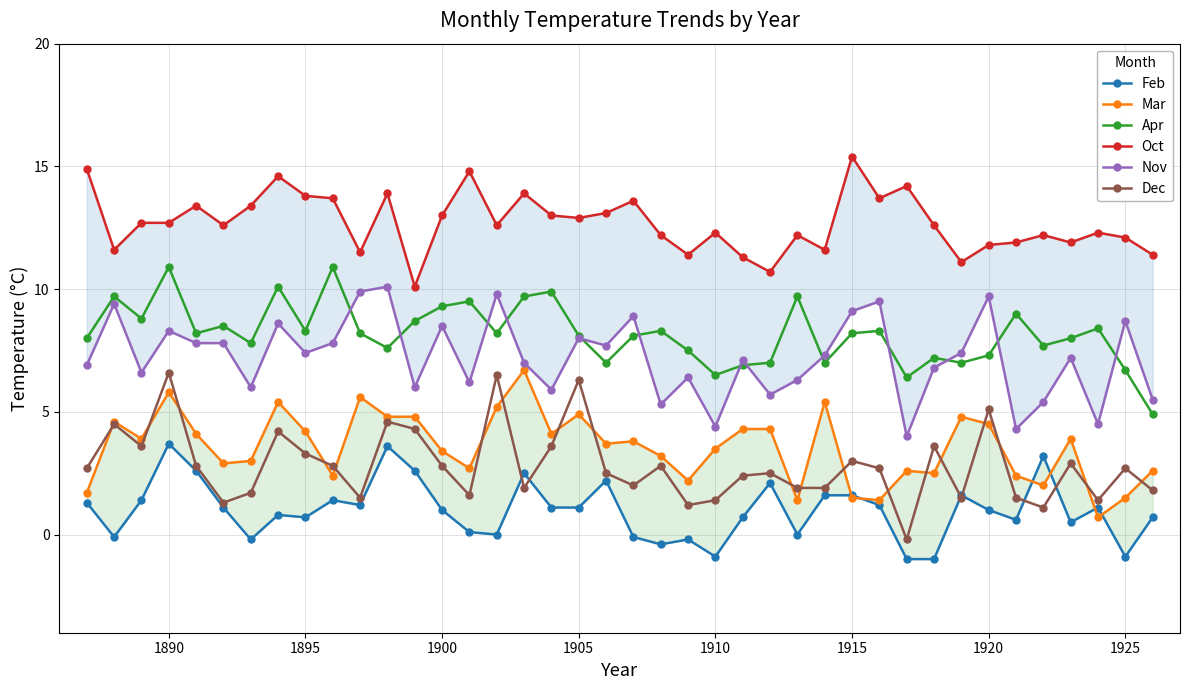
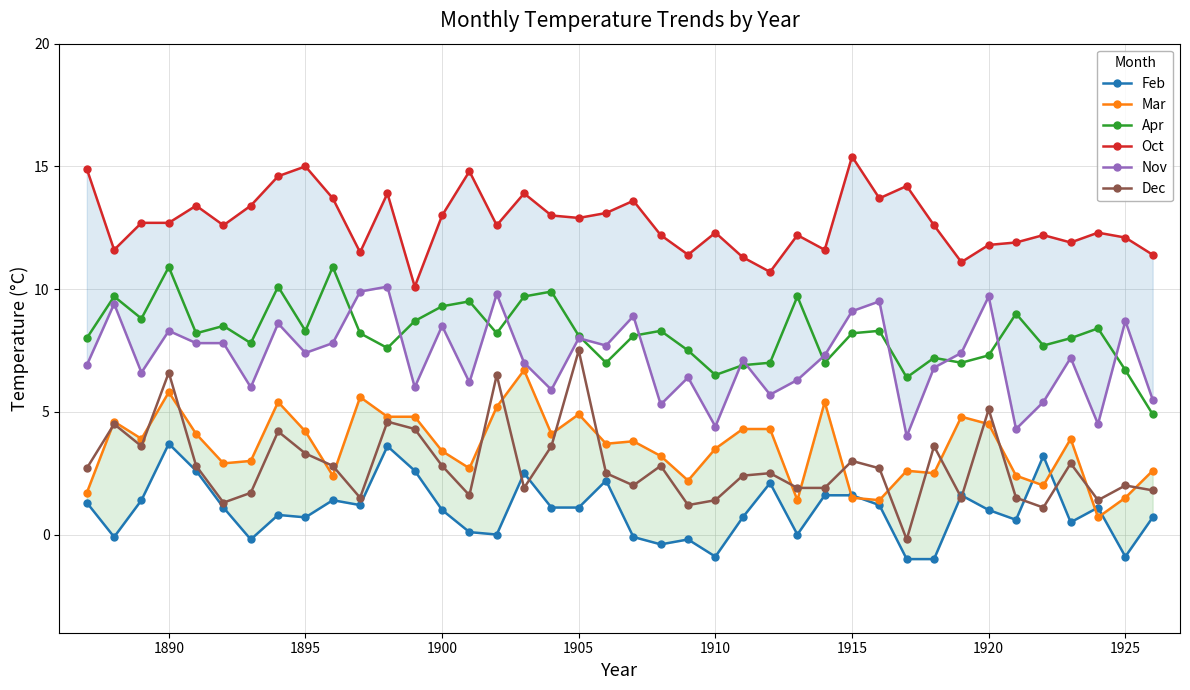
Oct, 1895: 13.8 -> 15.0
Dec, 1905: 6.3 -> 7.5
Dec, 1925: 2.7 -> 2.0
